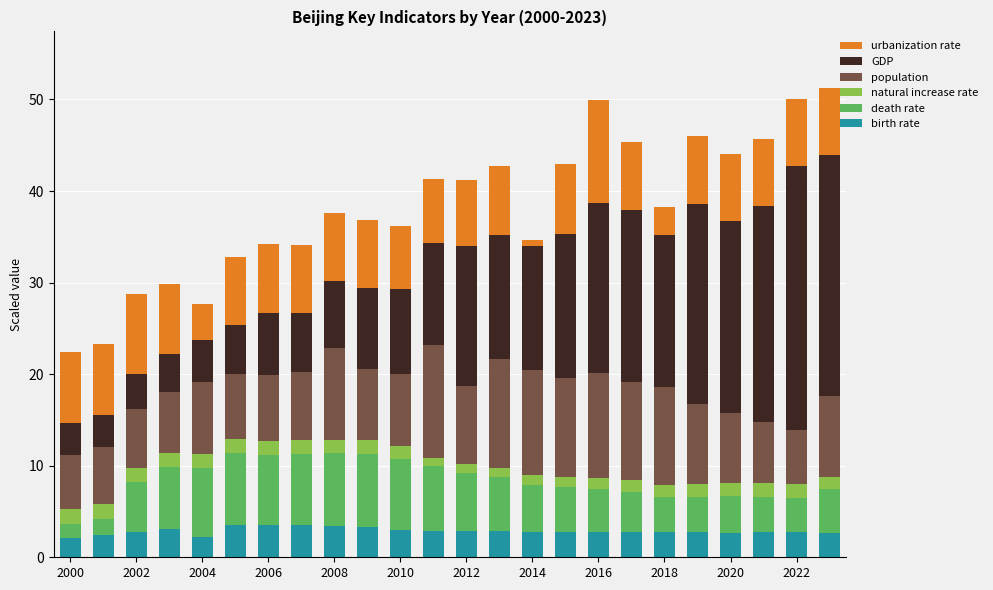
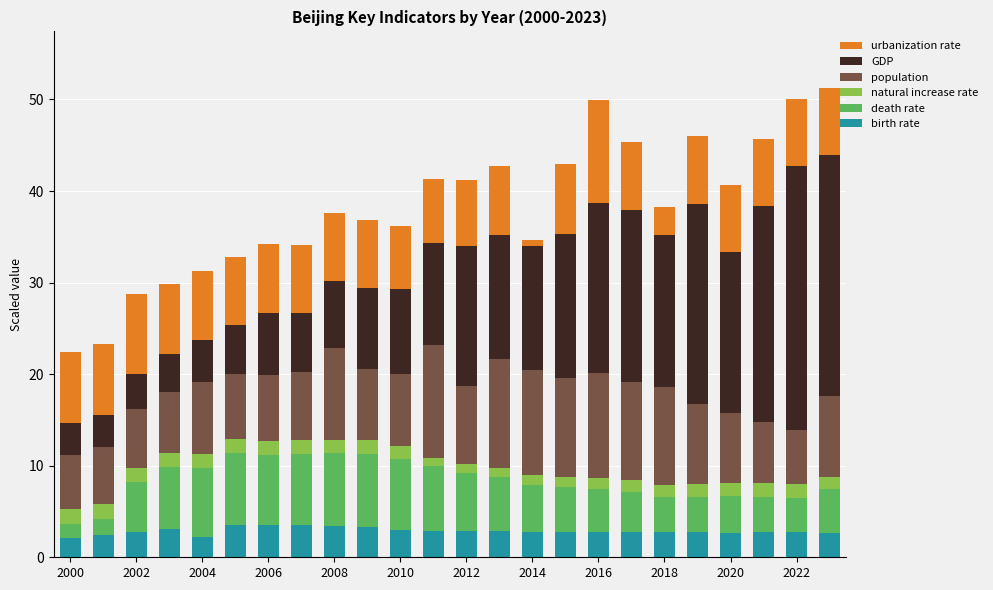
urbanization rate, 2004: 4 -> 8
GDP, 2020: 21 -> 18
